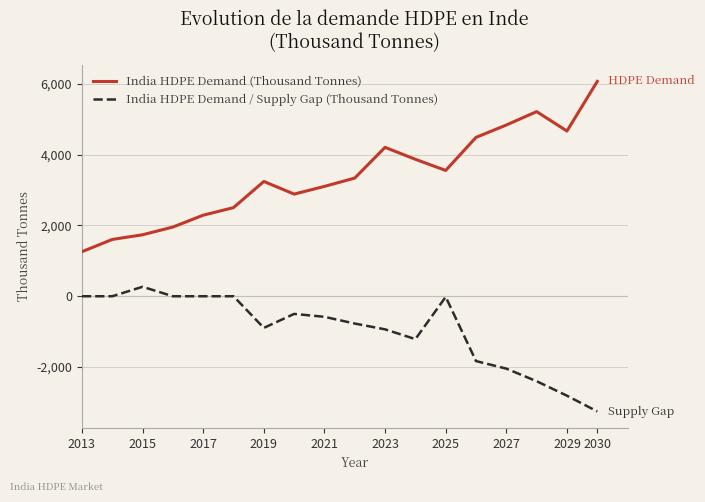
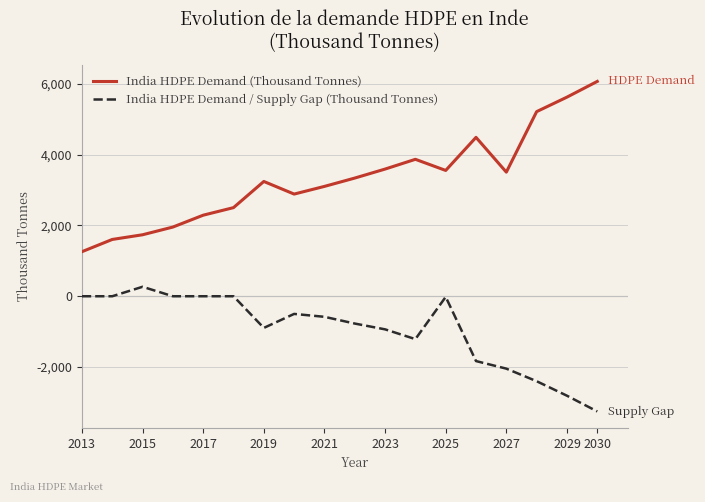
India HDPE Demand (Thousand Tonnes), 2023: 4,200 -> 3,600
India HDPE Demand (Thousand Tonnes), 2027: 4,800 -> 3,500
India HDPE Demand (Thousand Tonnes), 2029: 4,700 -> 5,600
